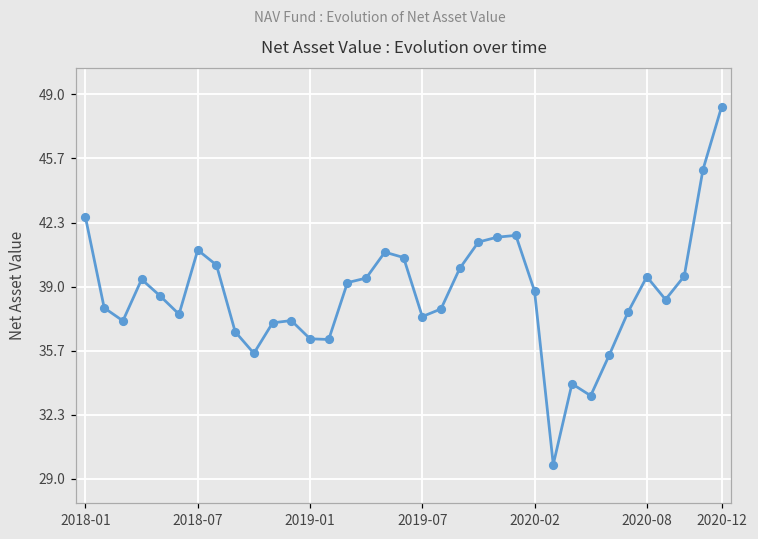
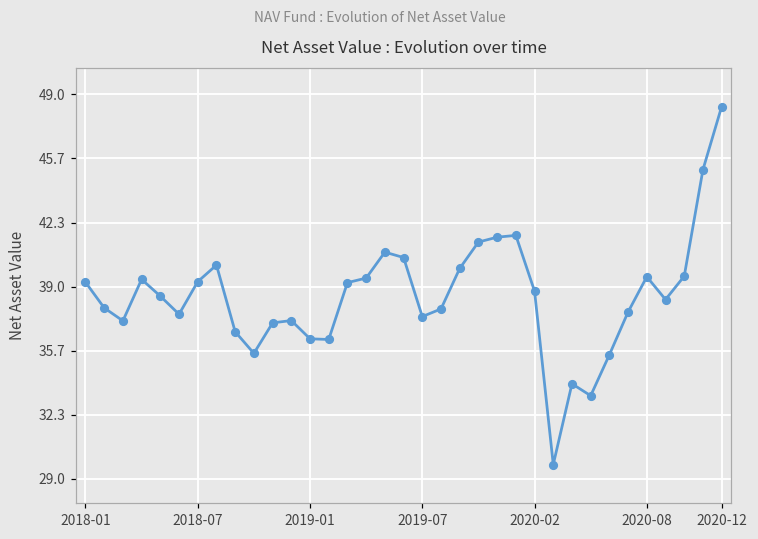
2018-01: 42.6 -> 39.2
2018-07: 40.9 -> 39.3
